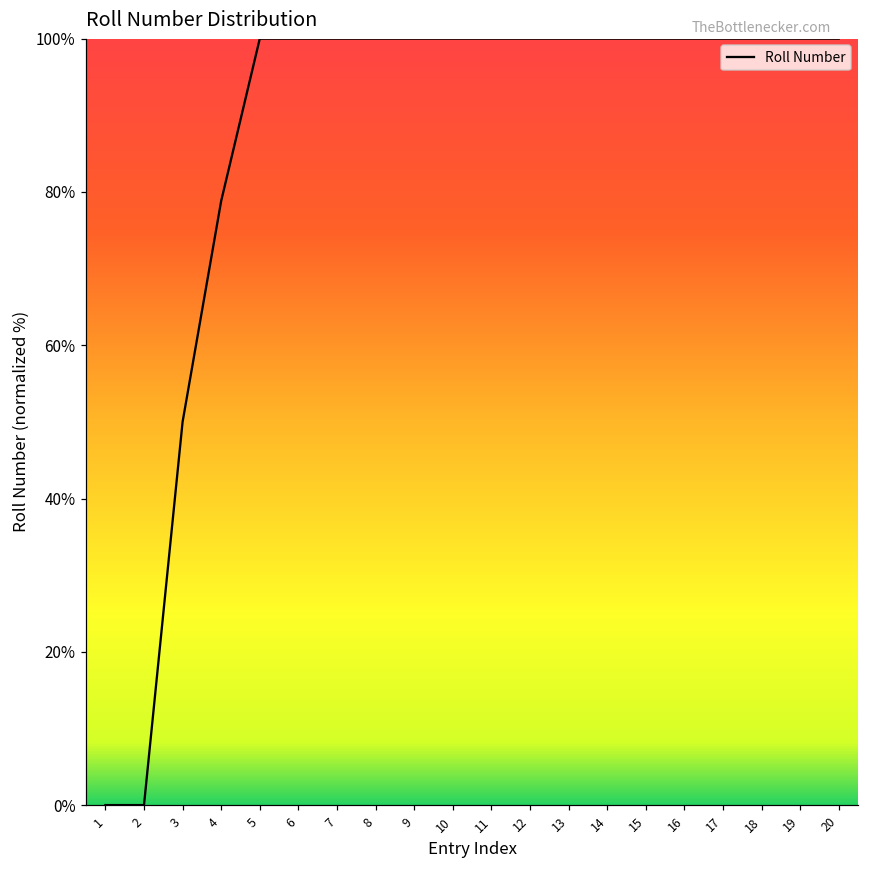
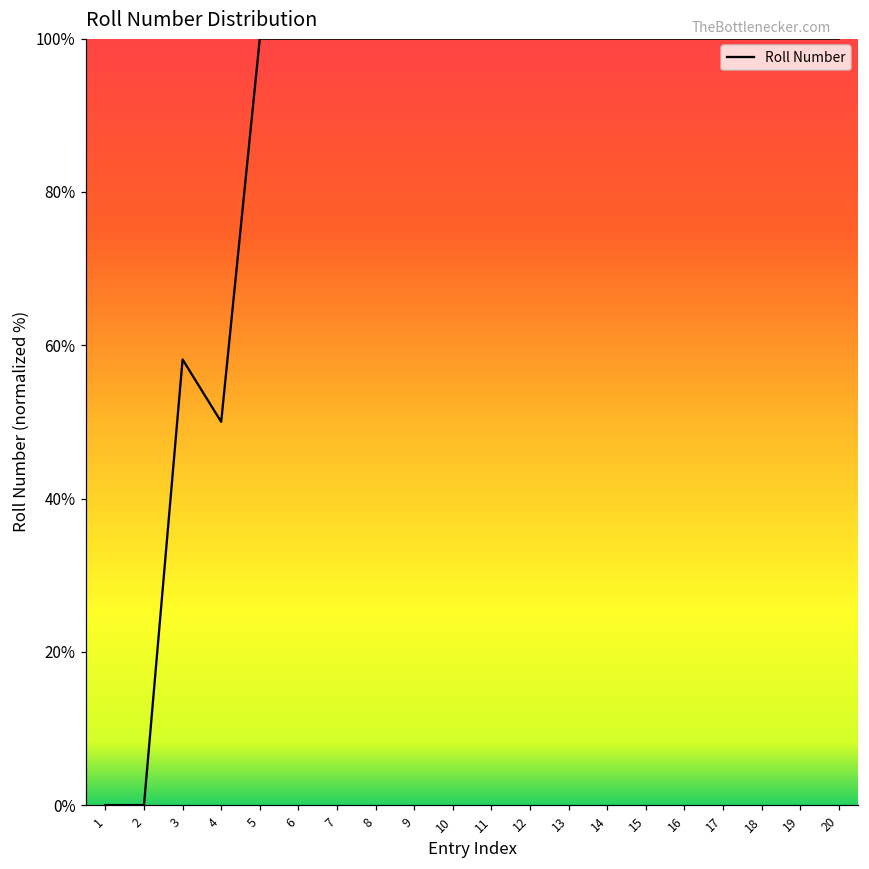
3: 50% -> 58%
4: 79% -> 50%
